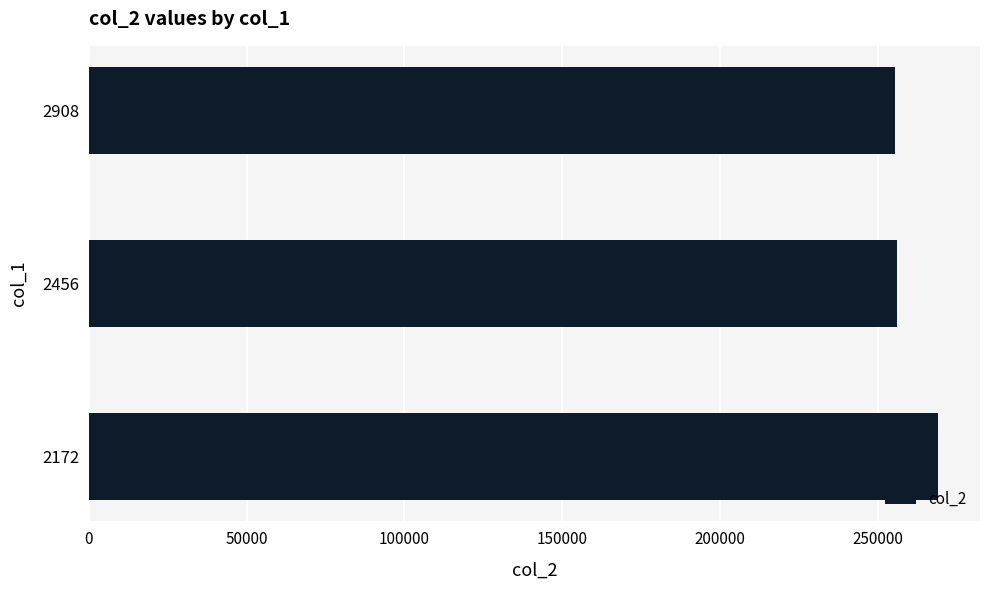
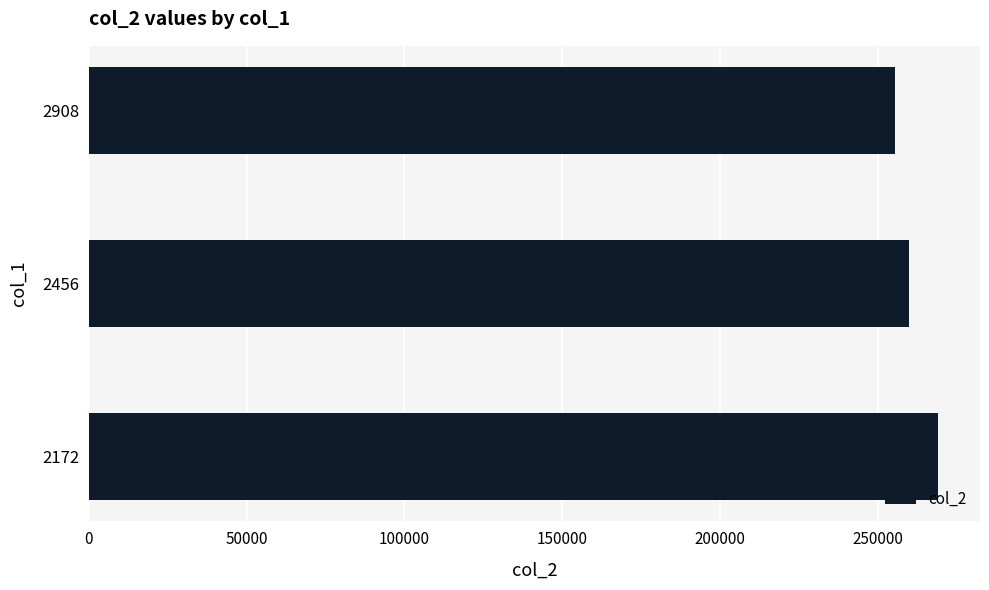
2456: 256000 -> 260000
